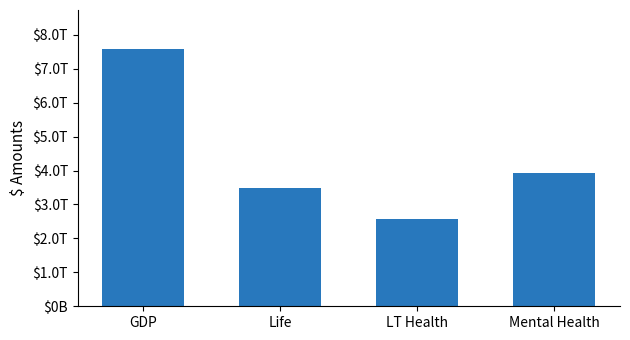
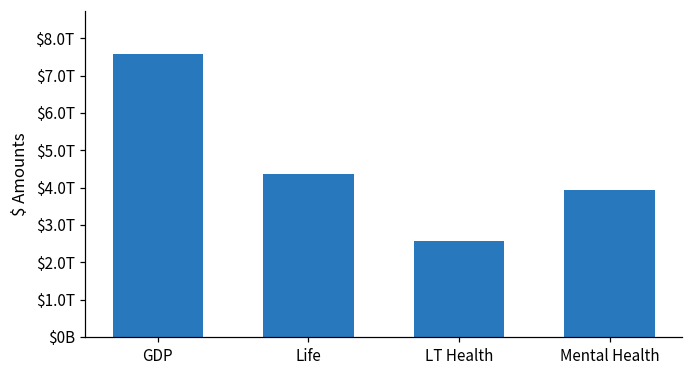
Life: $3.5T -> $4.4T
